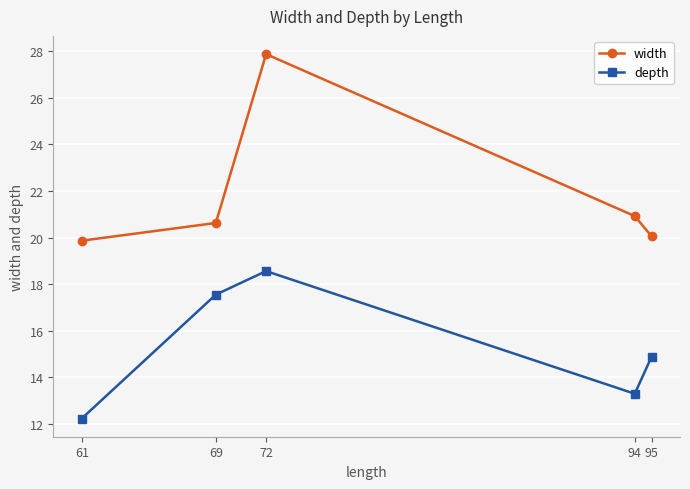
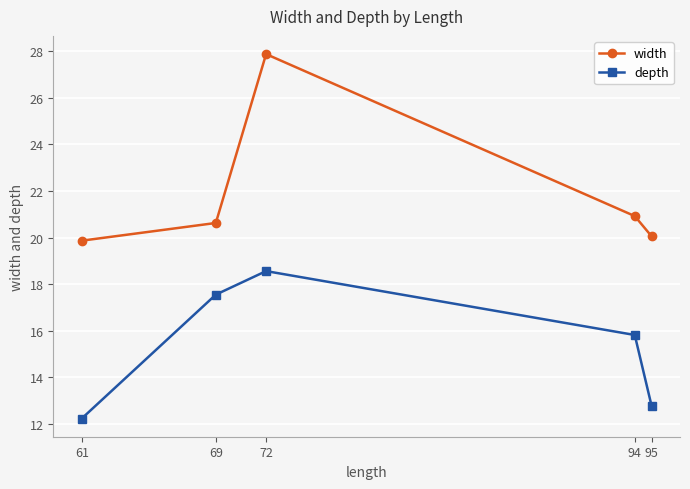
depth, 94: 13.3 -> 15.8
depth, 95: 14.9 -> 12.8
